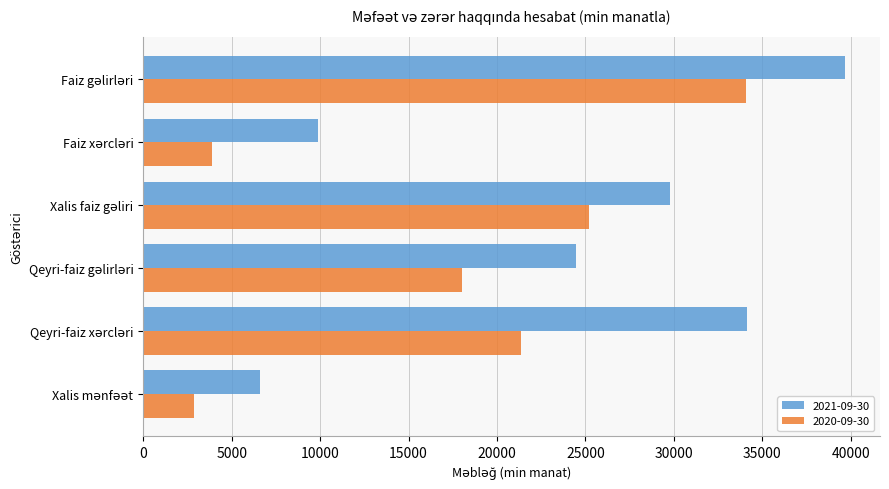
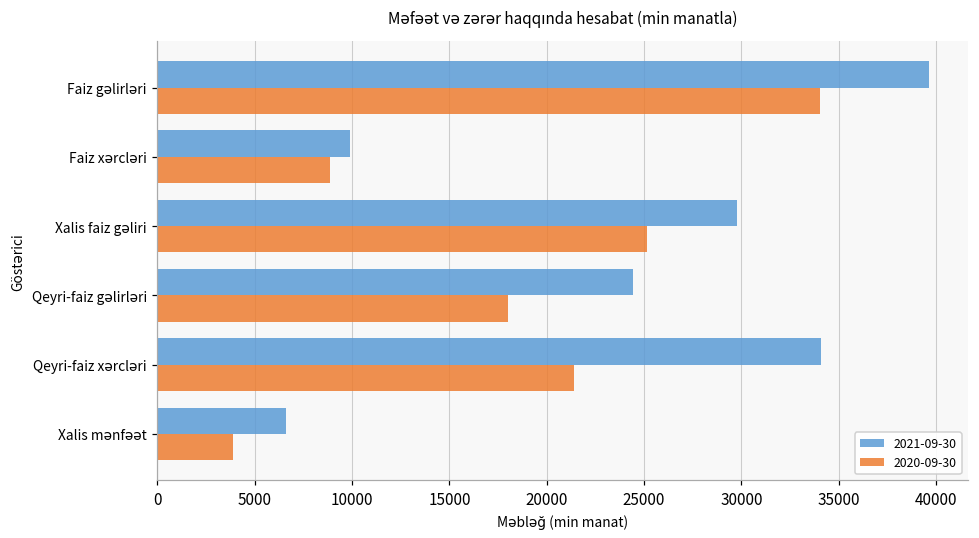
2020-09-30, Faiz xərcləri: 3900 -> 8900
2020-09-30, Xalis mənfəət: 2800 -> 3900
